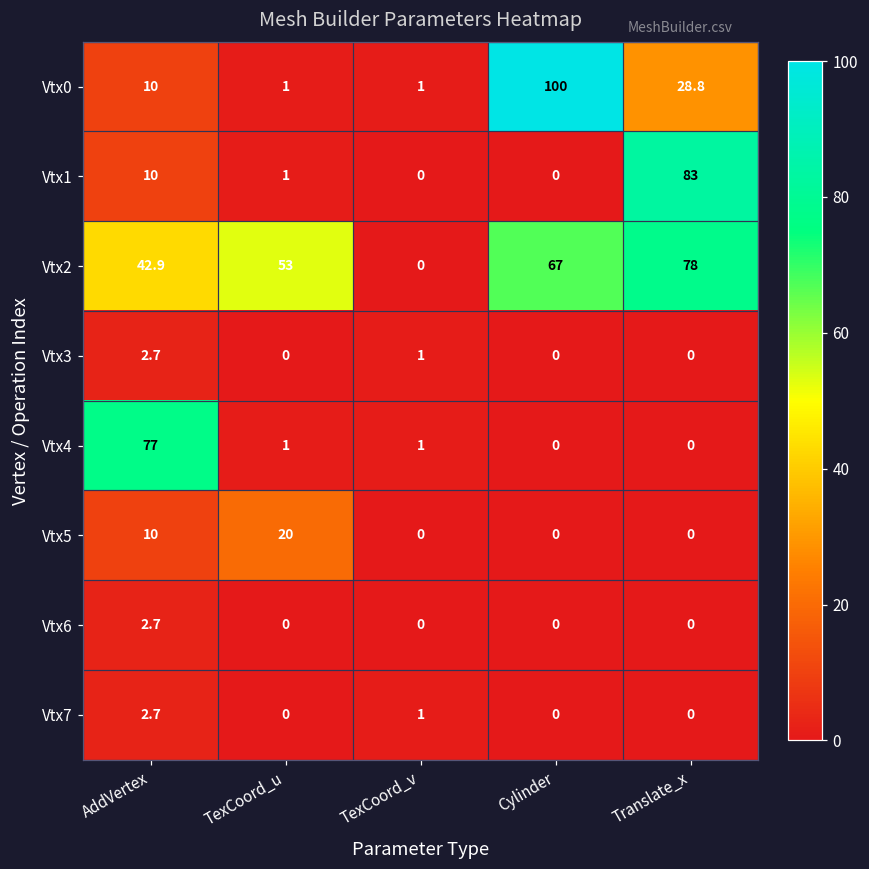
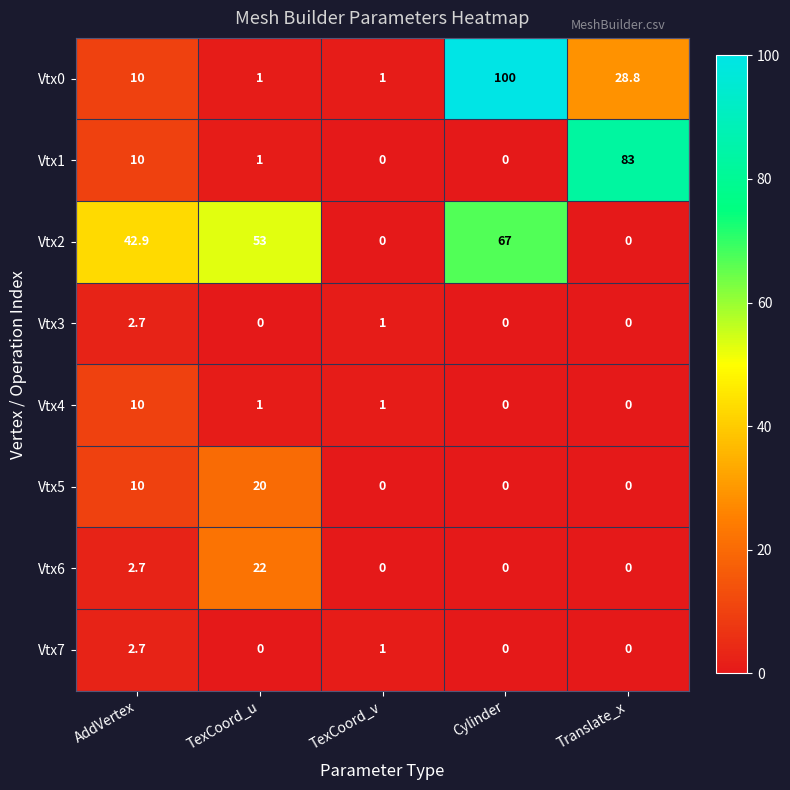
Vtx2, Translate_x: 78 -> 0
Vtx4, AddVertex: 77 -> 10
Vtx6, TexCoord_u: 0 -> 22
